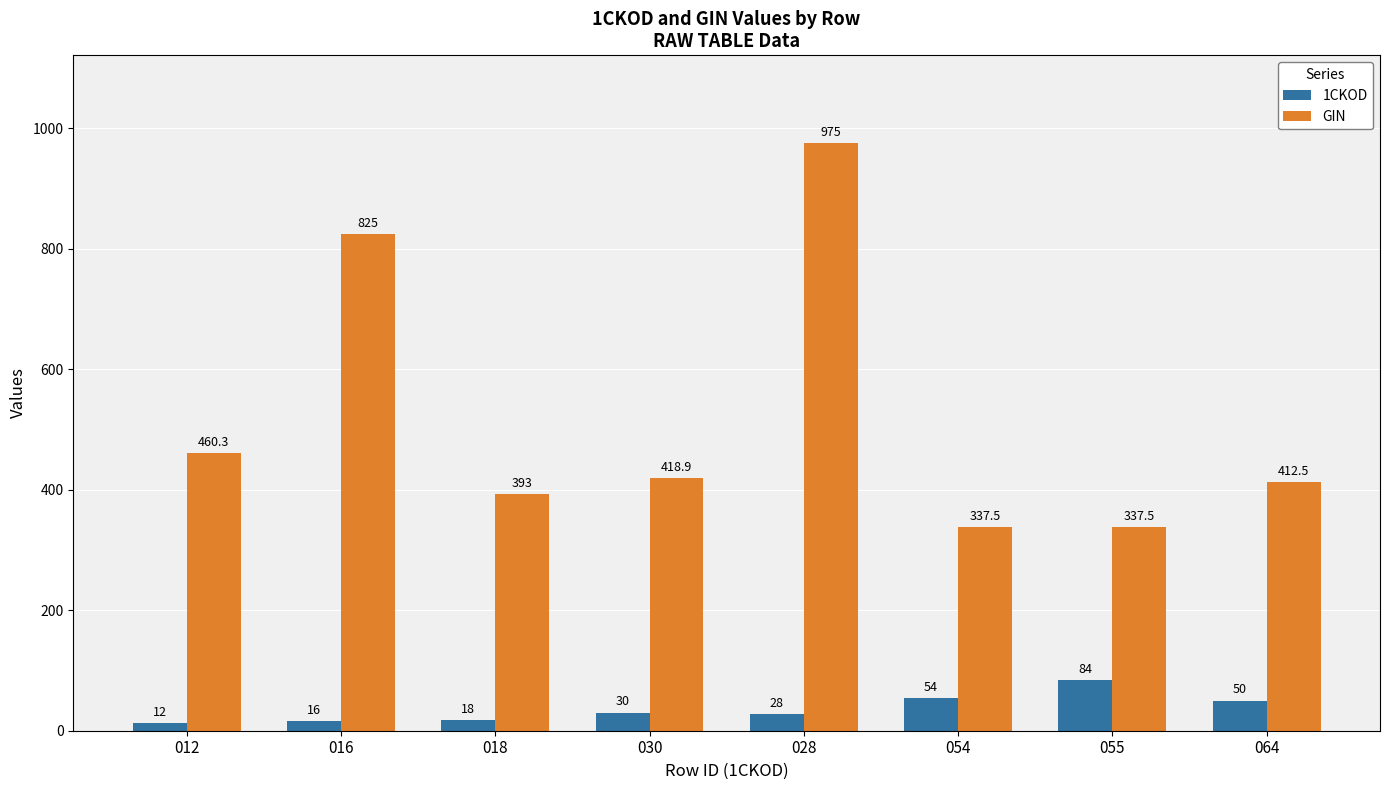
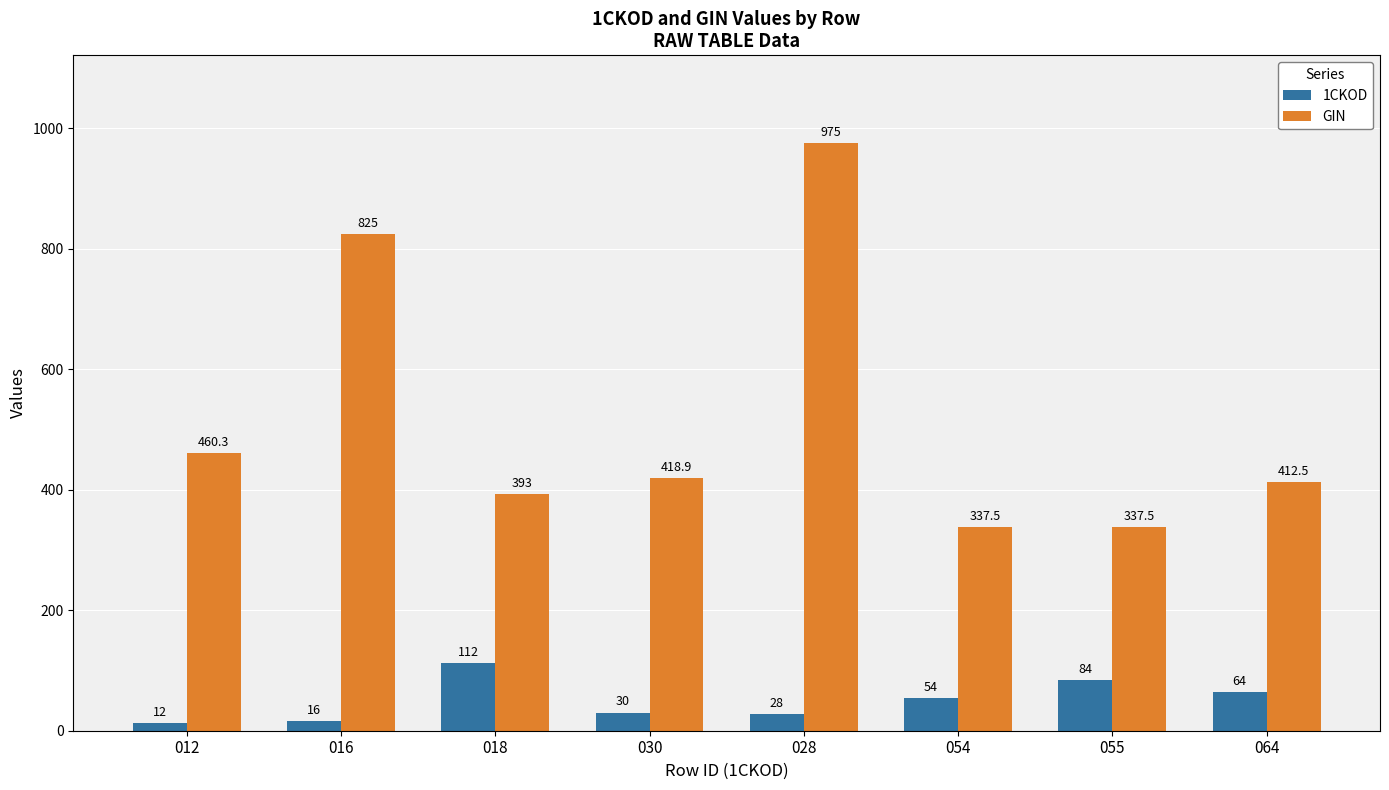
1CKOD, 018: 18 -> 112
1CKOD, 064: 50 -> 64
